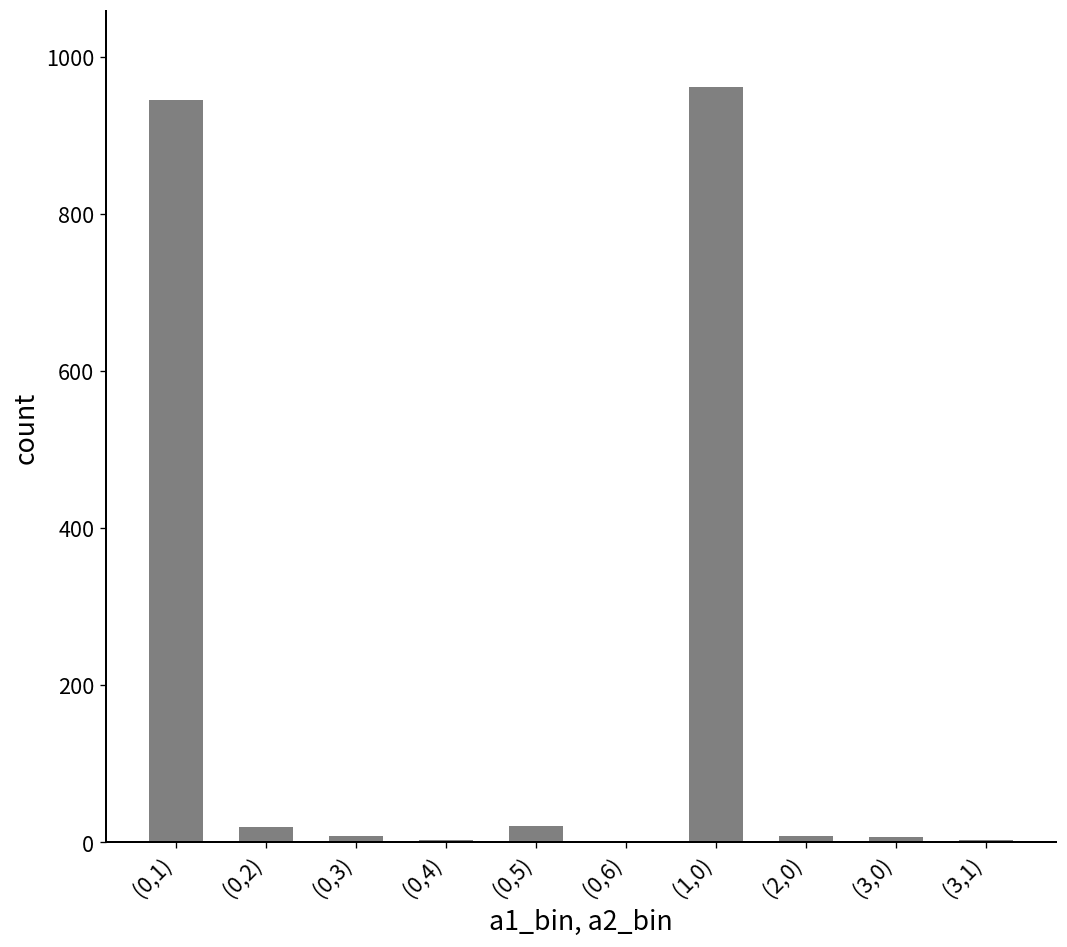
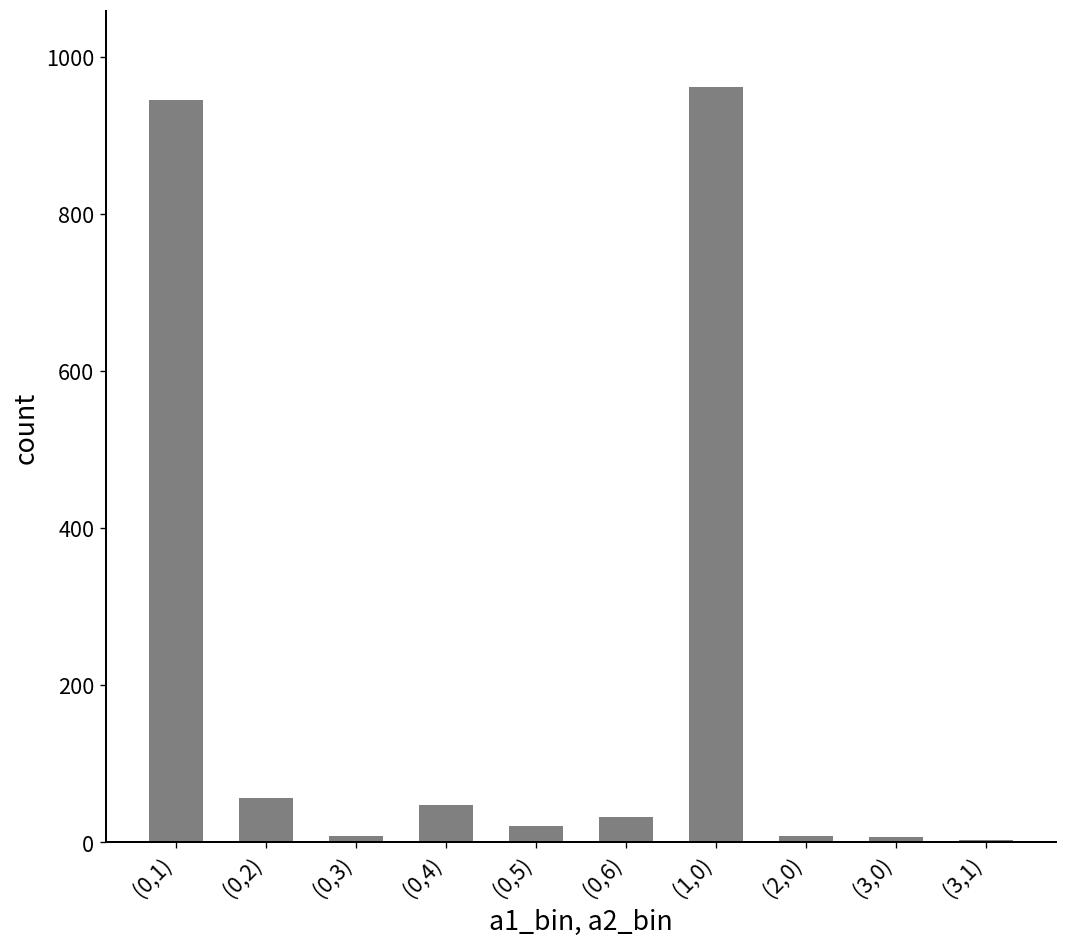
(0,2): 20 -> 60
(0,4): 0 -> 50
(0,6): 0 -> 30
